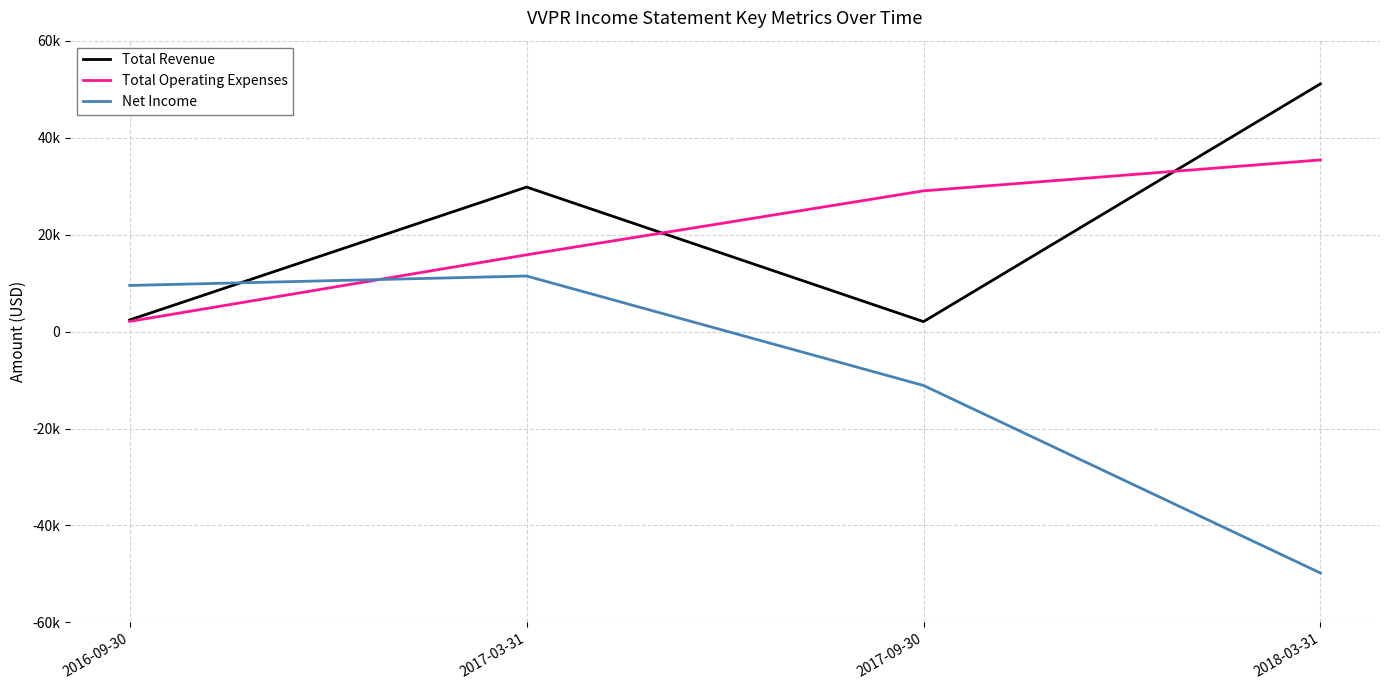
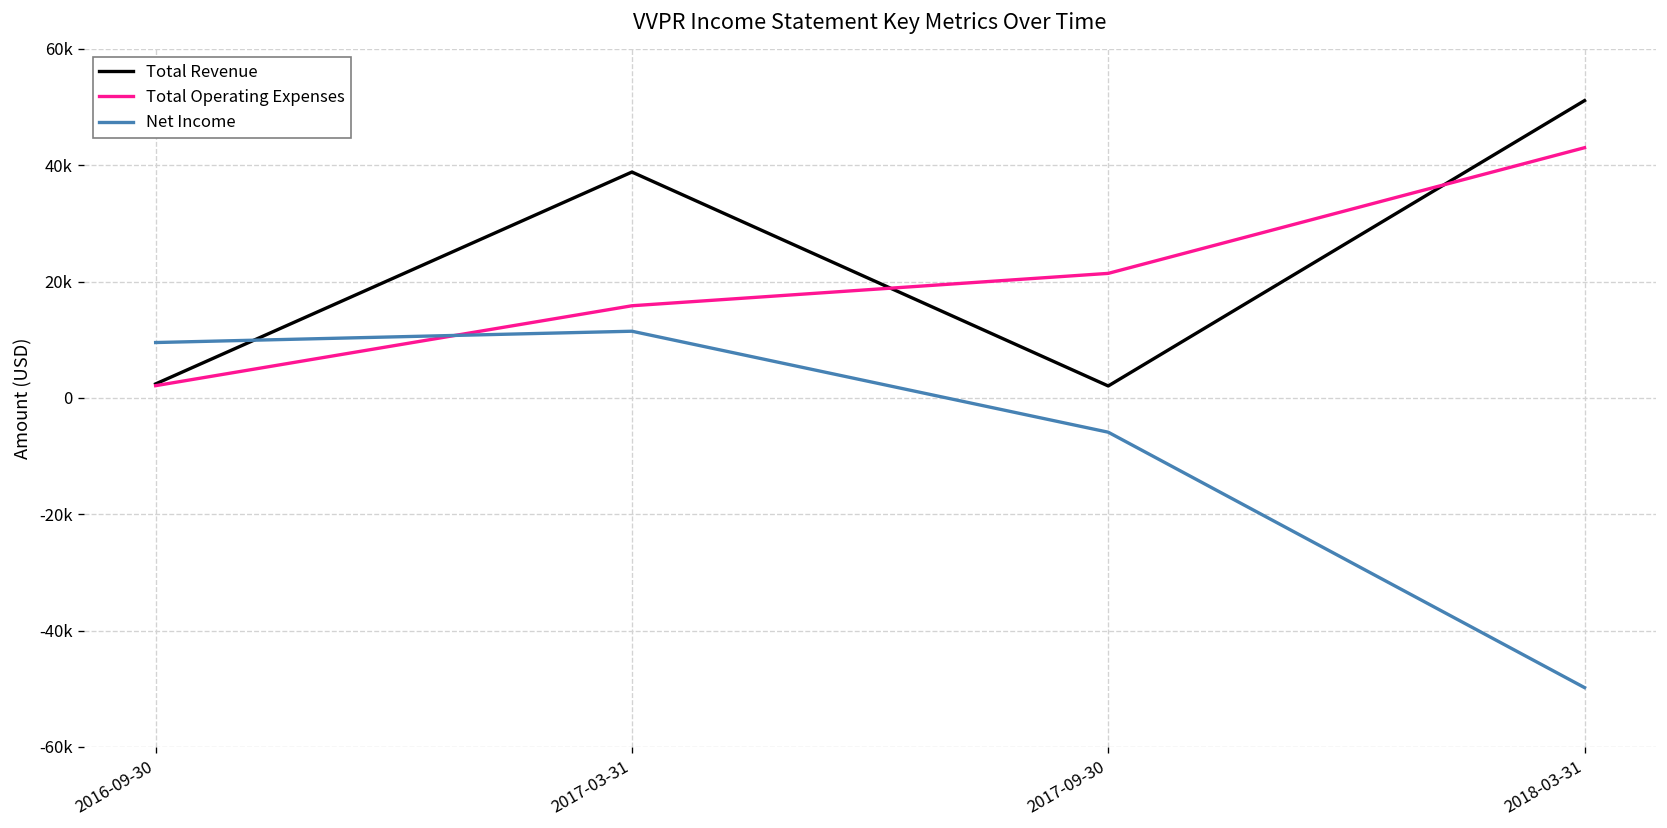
Total Revenue, 2017-03-31: 30000 -> 39000
Total Operating Expenses, 2017-09-30: 29000 -> 21000
Net Income, 2017-09-30: -11000 -> -6000
Total Operating Expenses, 2018-03-31: 35000 -> 43000
